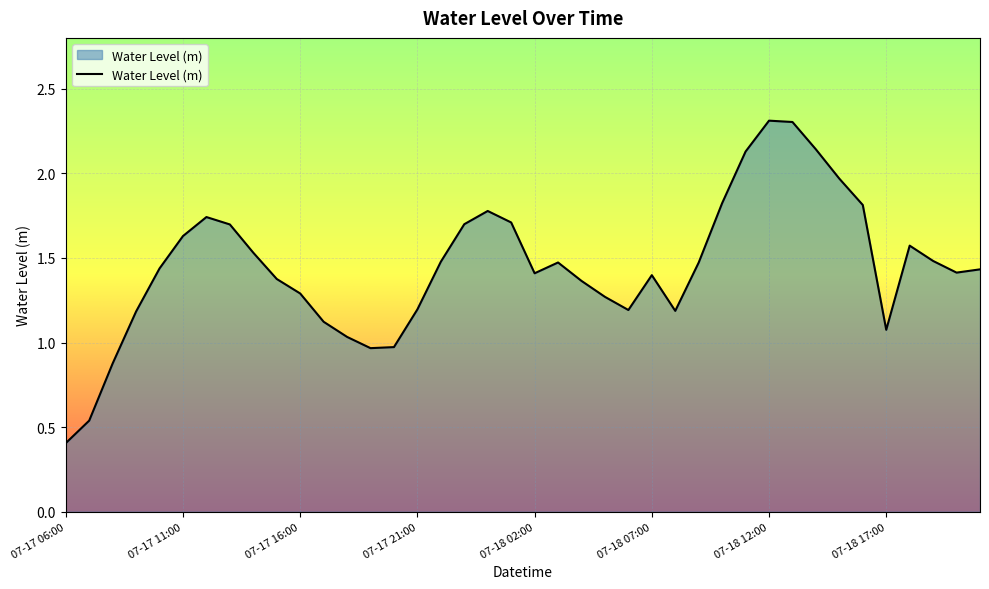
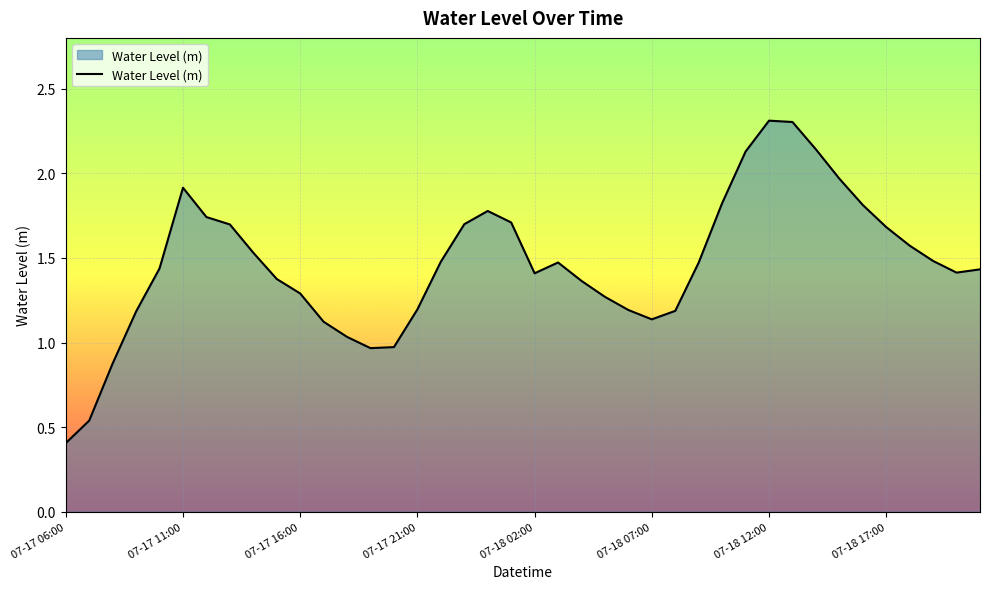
07-17 11:00: 1.63 -> 1.91
07-18 07:00: 1.40 -> 1.14
07-18 17:00: 1.08 -> 1.68
